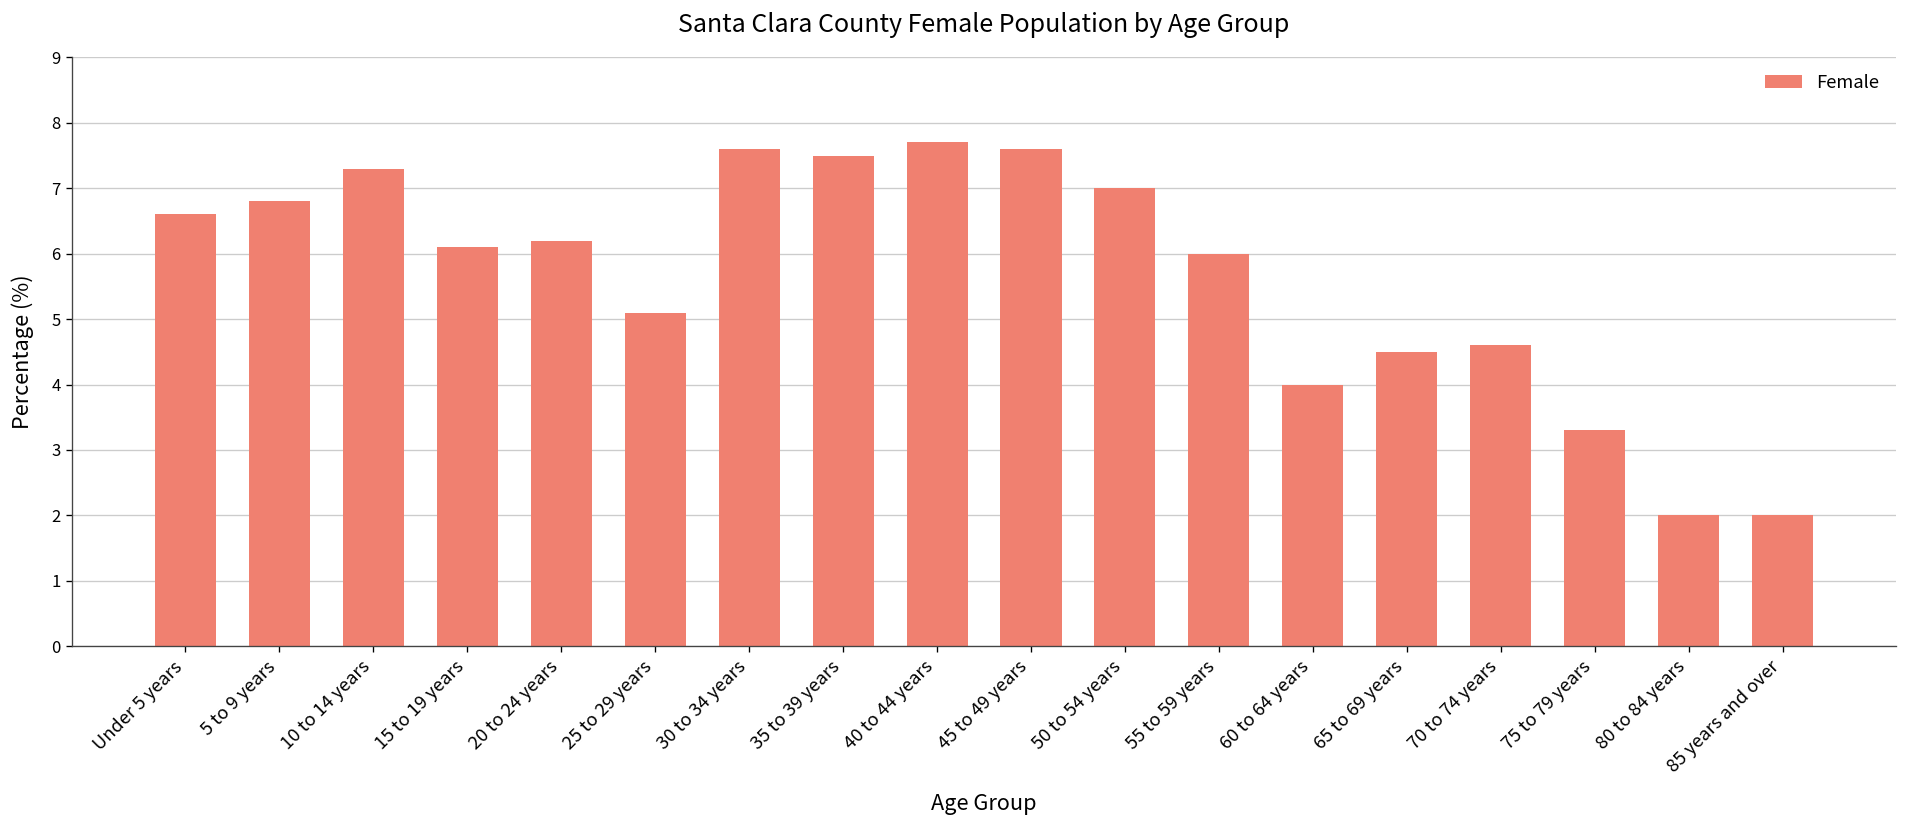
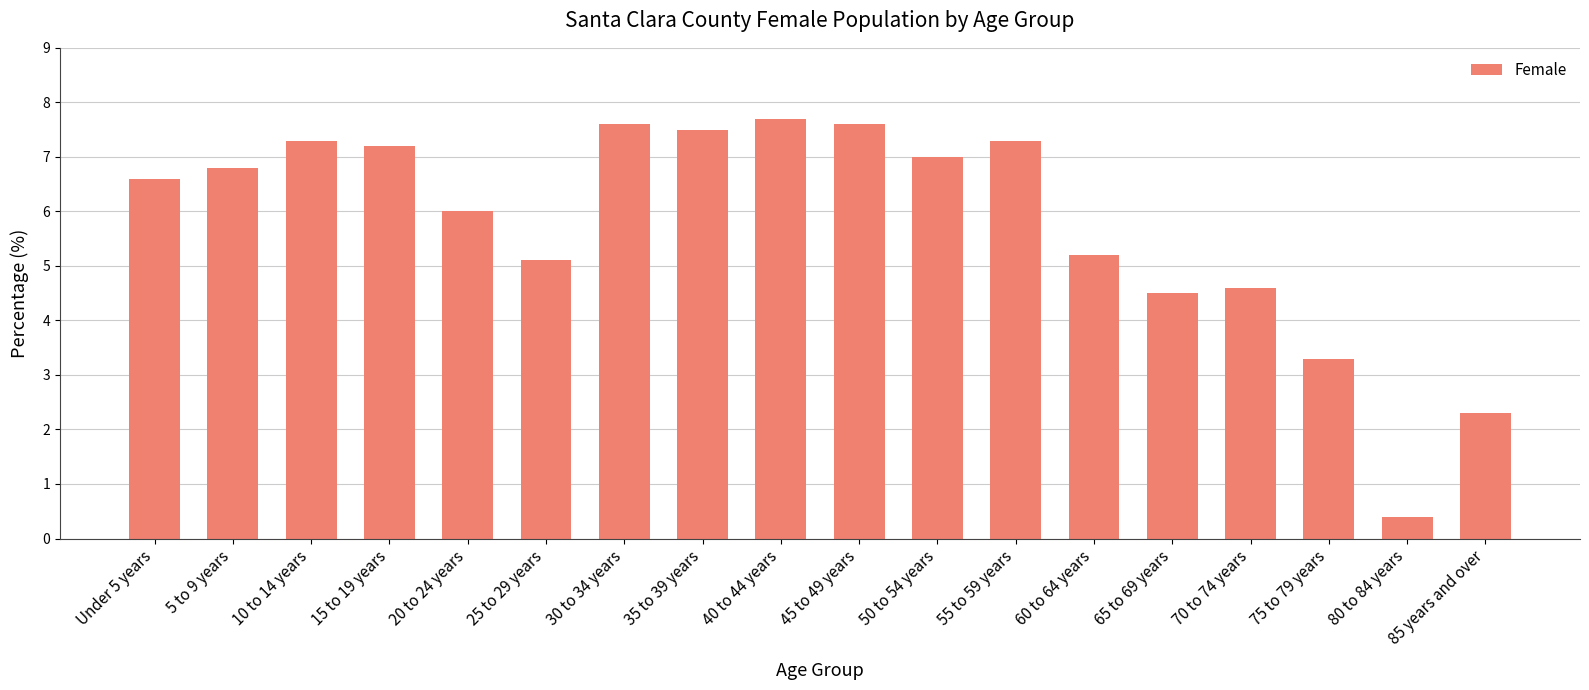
15 to 19 years: 6.1 -> 7.2
20 to 24 years: 6.2 -> 6.0
55 to 59 years: 6.0 -> 7.3
60 to 64 years: 4.0 -> 5.2
80 to 84 years: 2.0 -> 0.4
85 years and over: 2.0 -> 2.3
